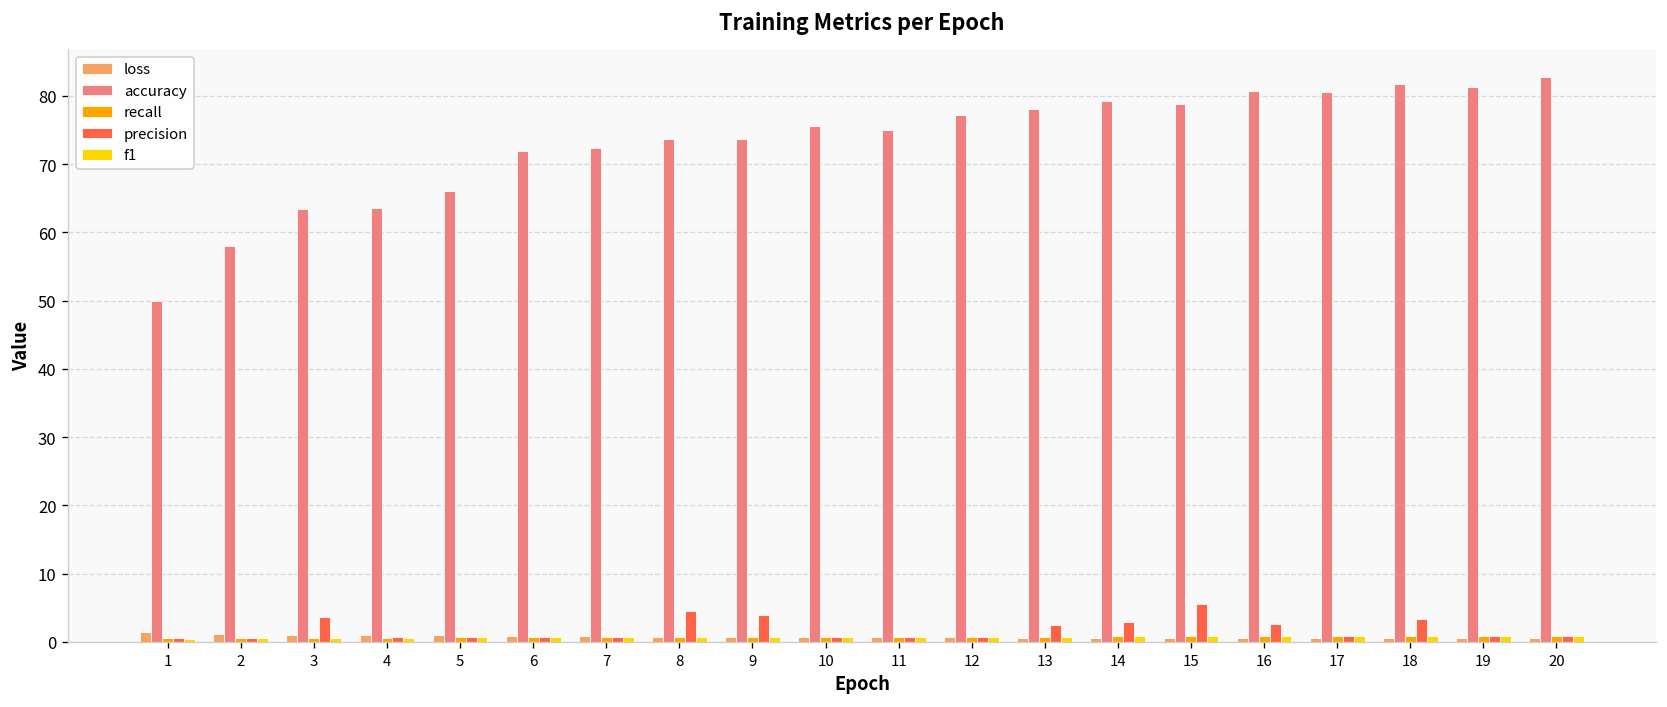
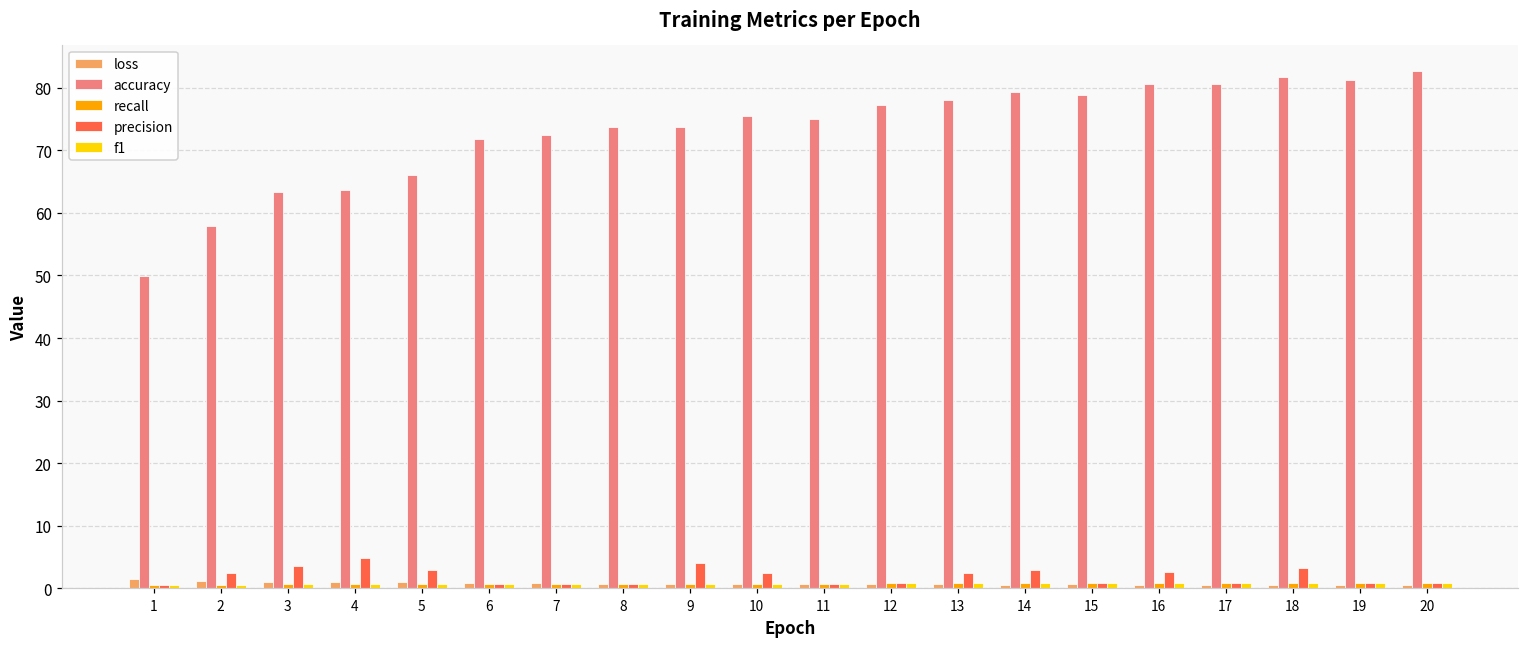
precision, 2: 1 -> 2
precision, 4: 1 -> 5
precision, 5: 1 -> 3
precision, 8: 5 -> 1
precision, 10: 1 -> 2
precision, 15: 6 -> 1
